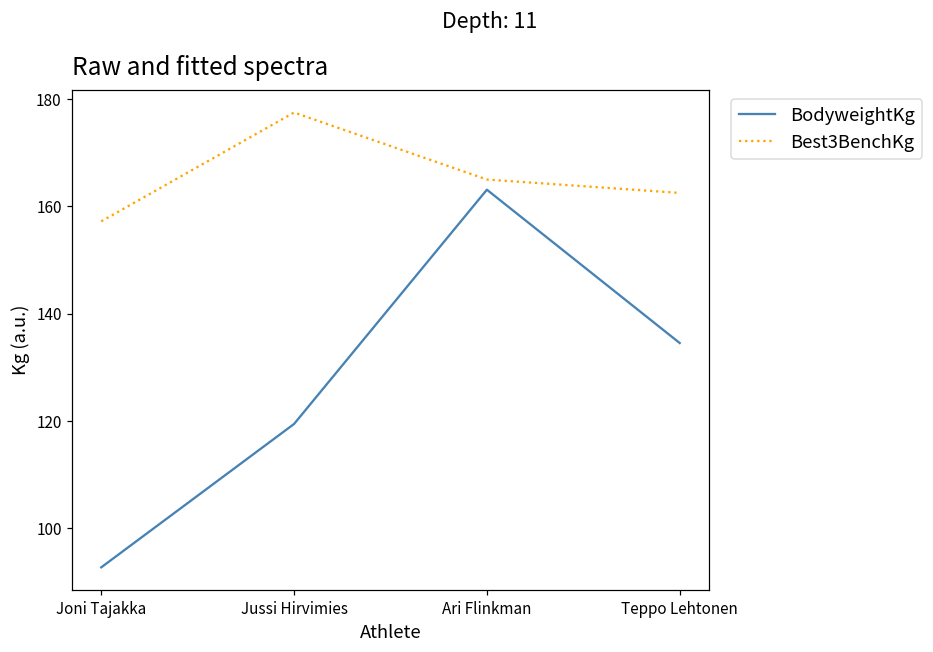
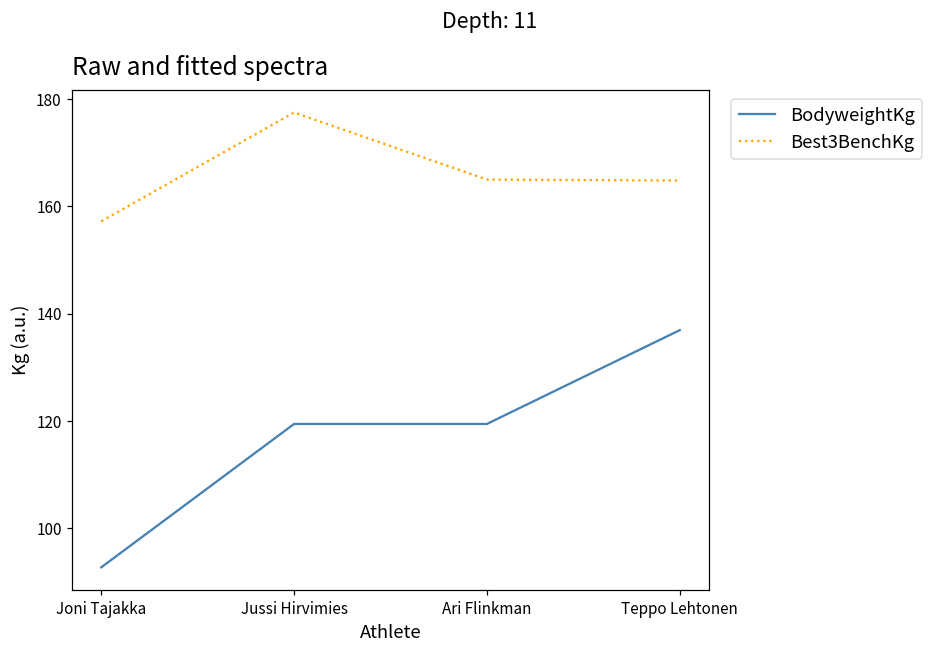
BodyweightKg, Ari Flinkman: 163 -> 119
BodyweightKg, Teppo Lehtonen: 135 -> 137
Best3BenchKg, Teppo Lehtonen: 163 -> 165
